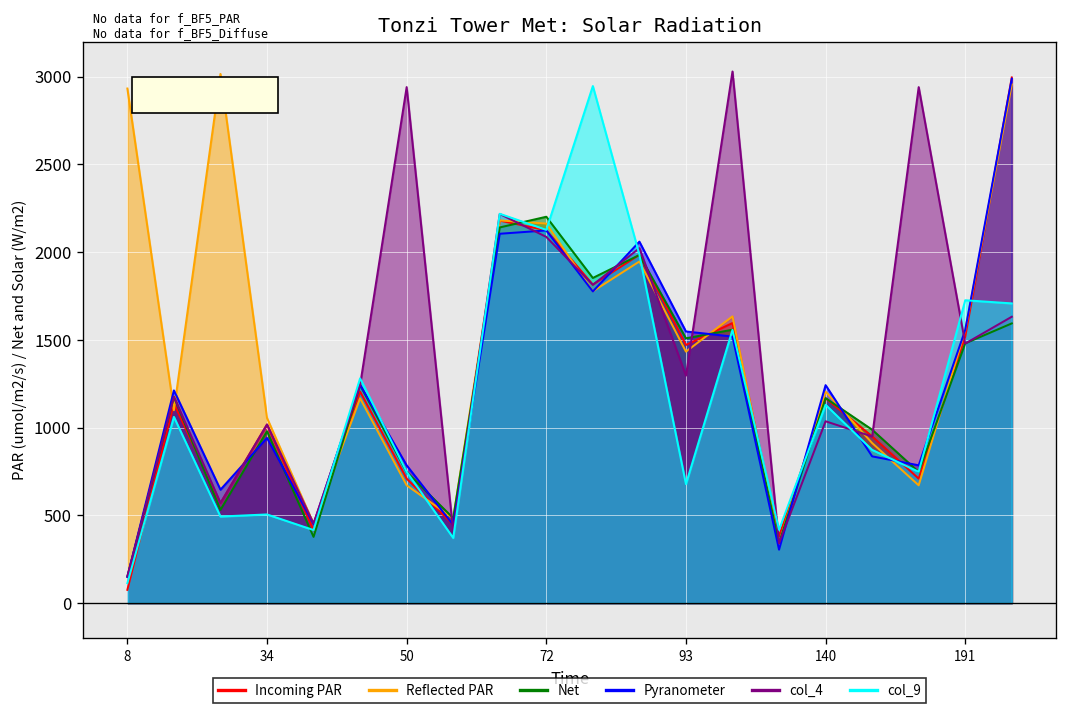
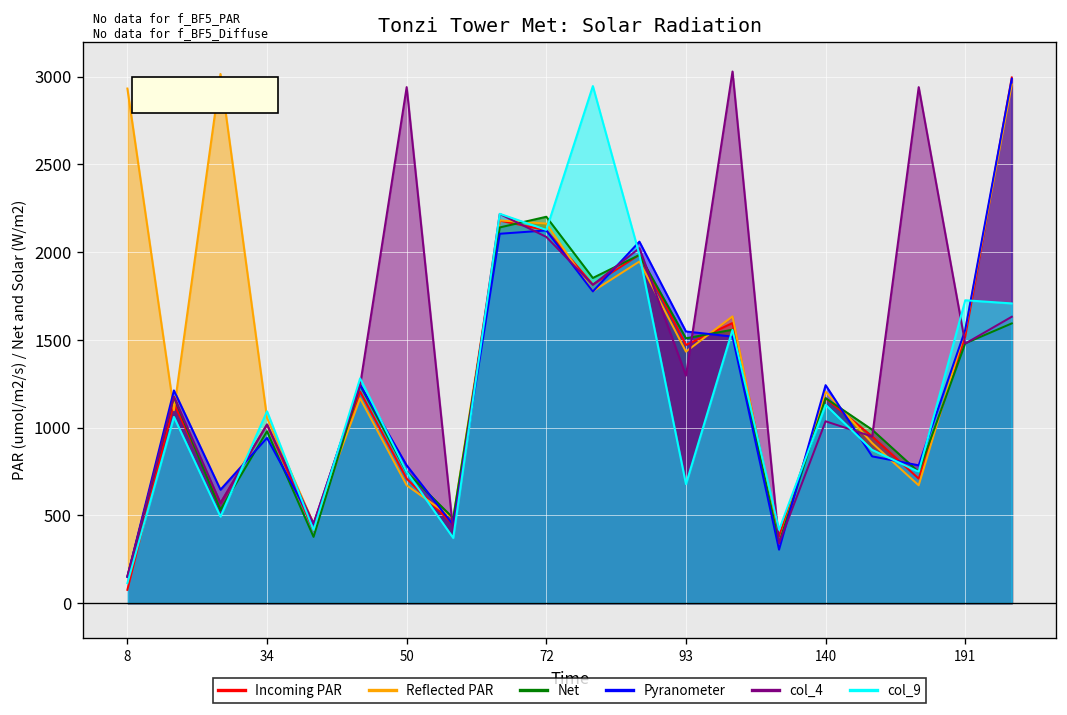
col_9, 34: 510 -> 1090
